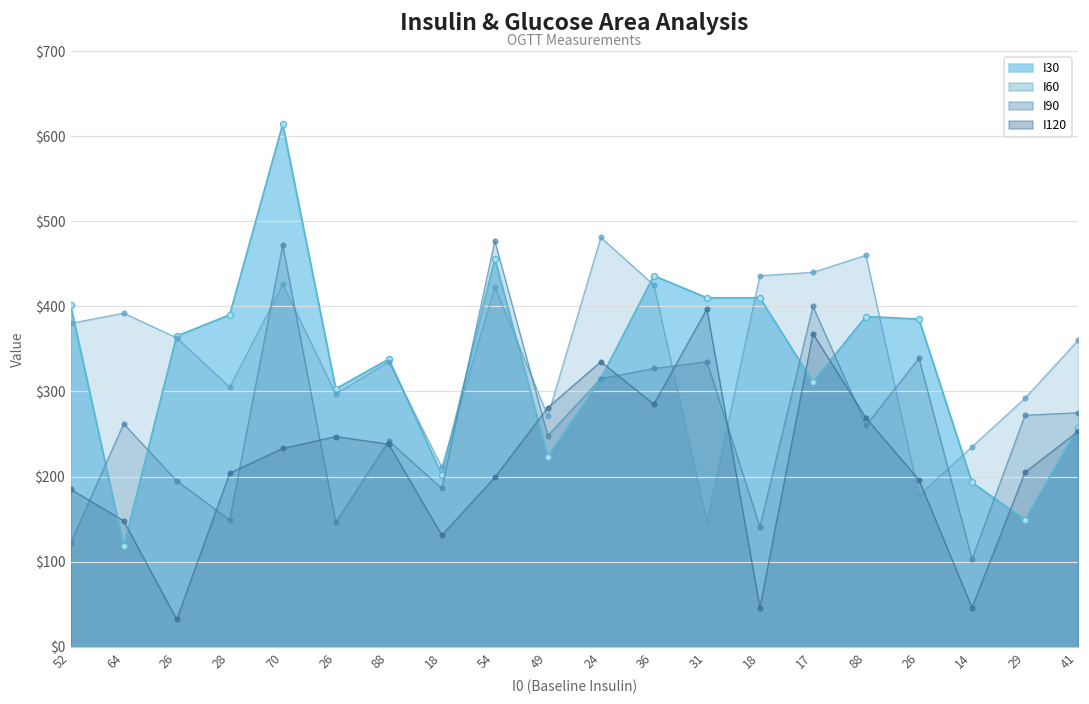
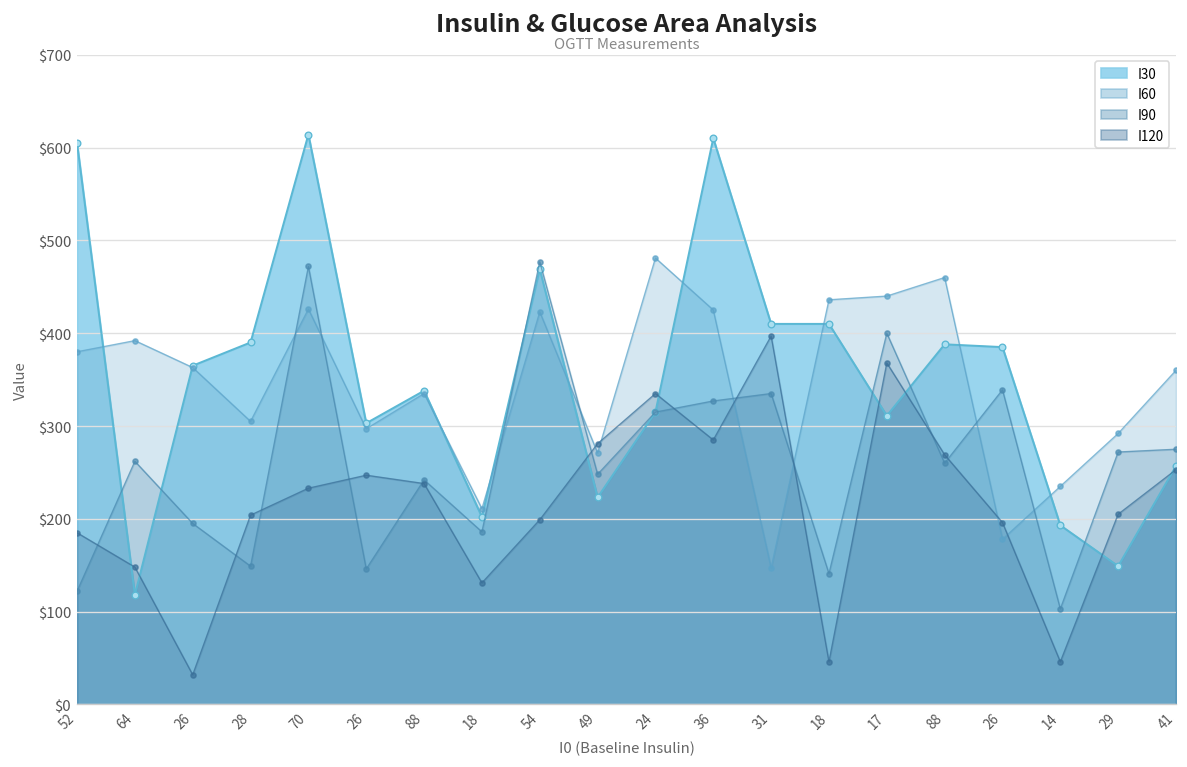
I30, 52: $400 -> $610
I30, 54: $460 -> $470
I30, 36: $440 -> $610
